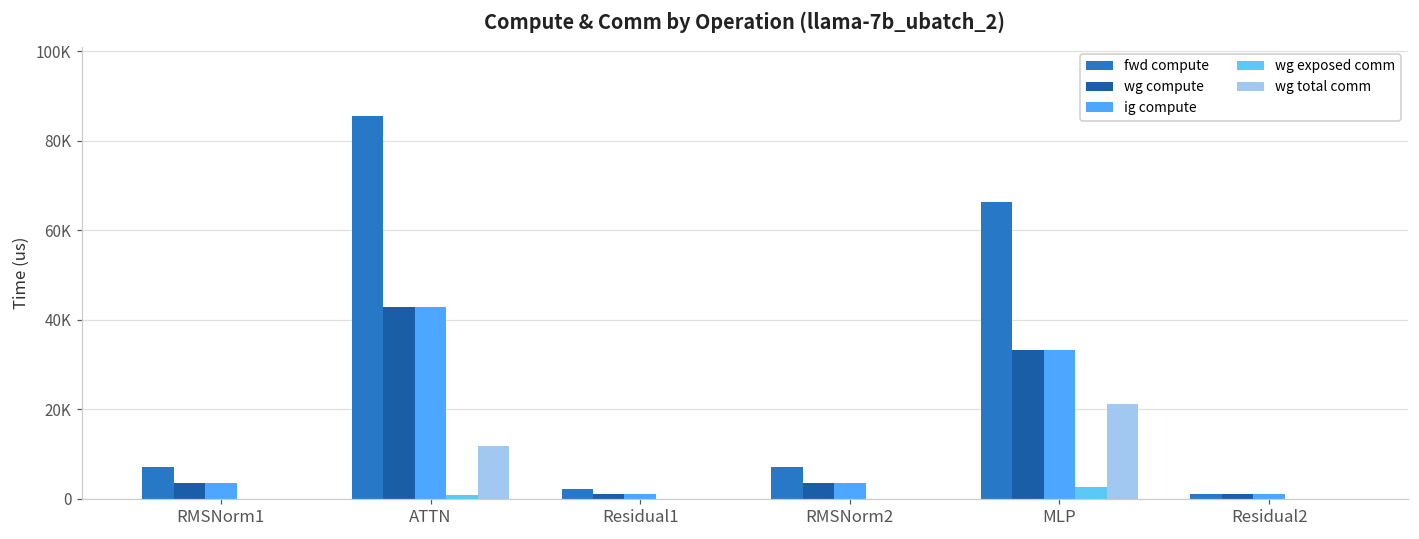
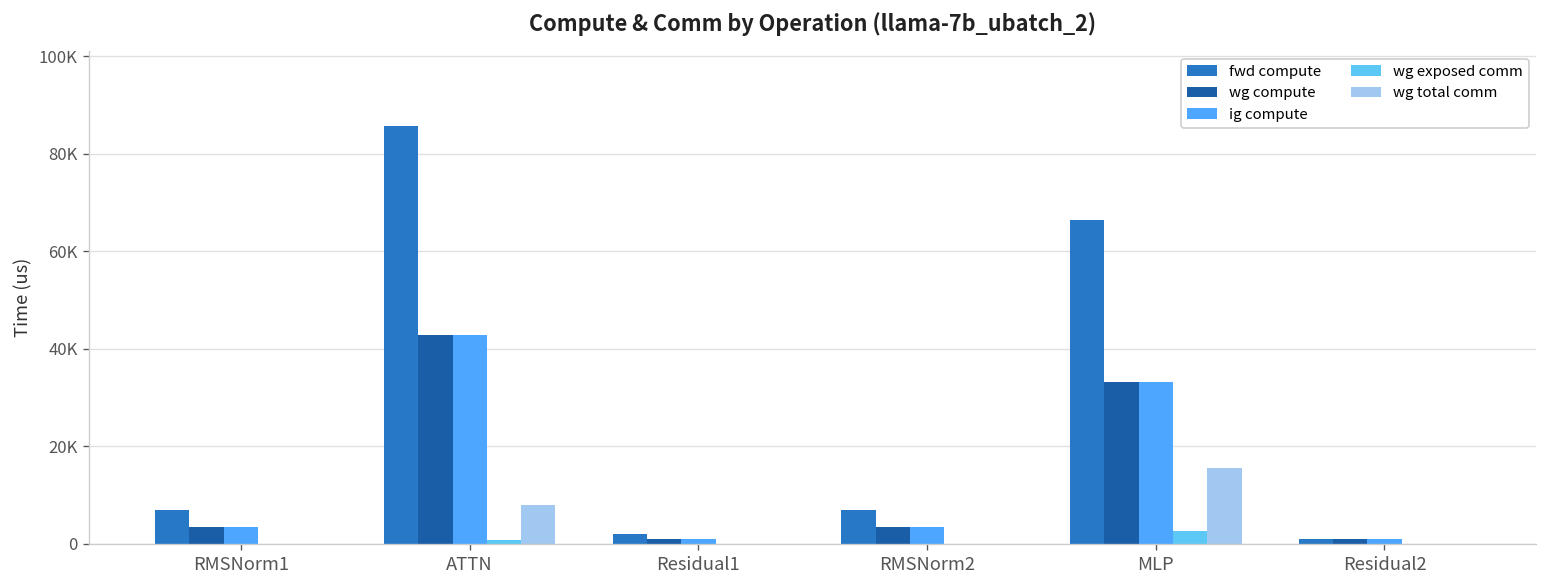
wg total comm, ATTN: 12000 -> 8000
wg total comm, MLP: 21000 -> 16000
